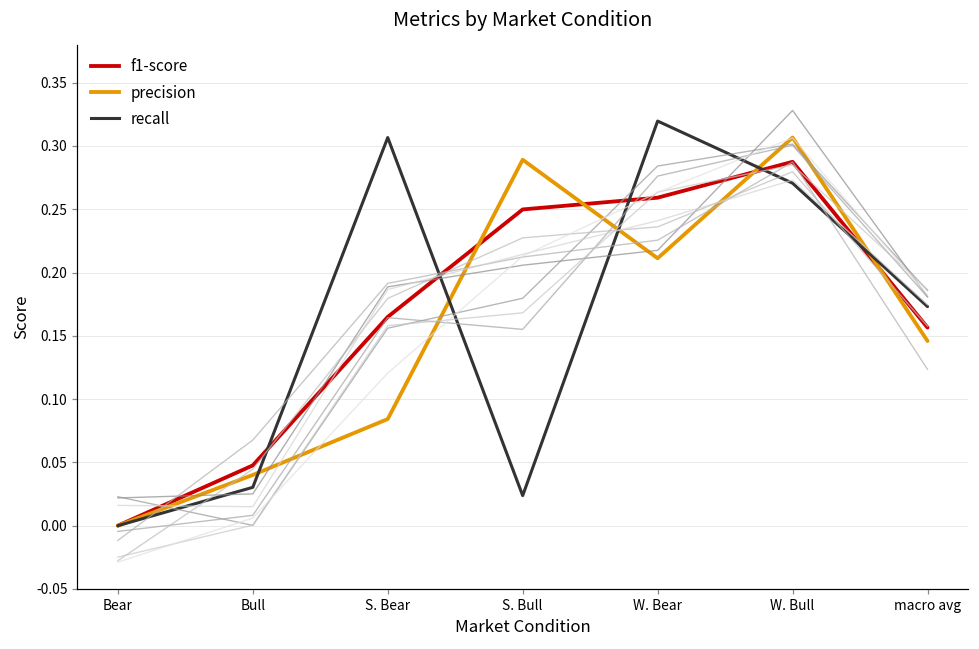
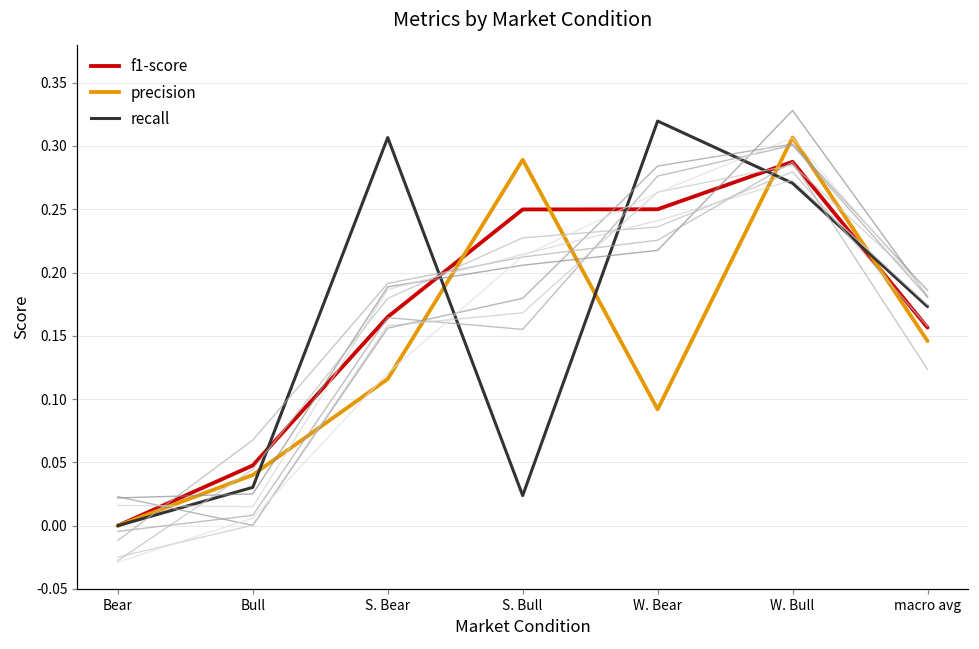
precision, S. Bear: 0.084 -> 0.116
f1-score, W. Bear: 0.259 -> 0.250
precision, W. Bear: 0.211 -> 0.092
